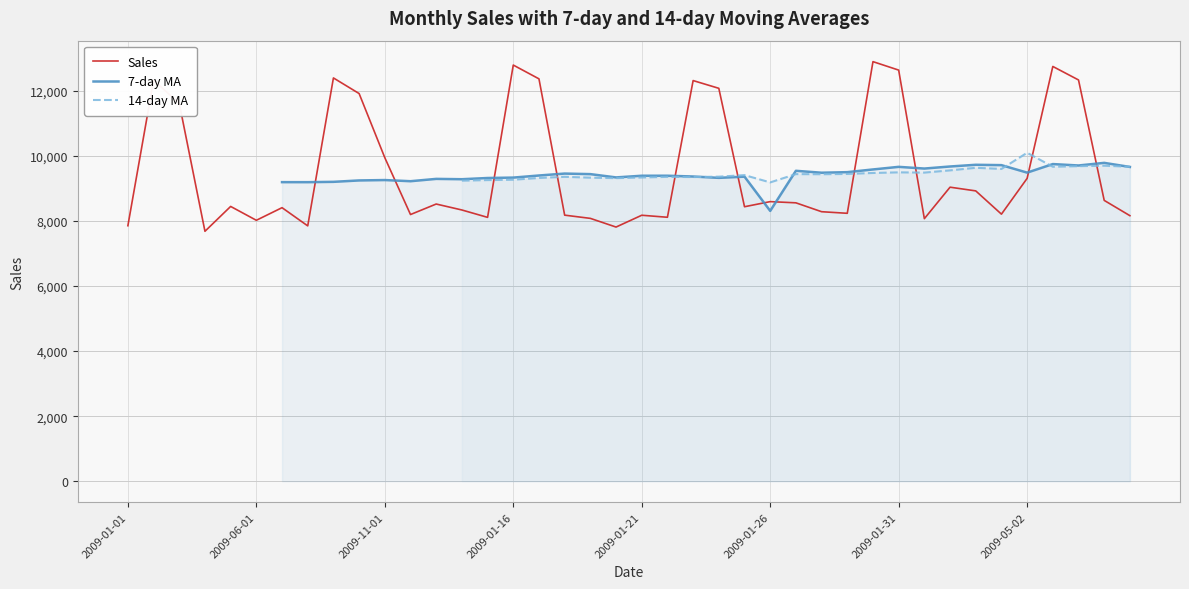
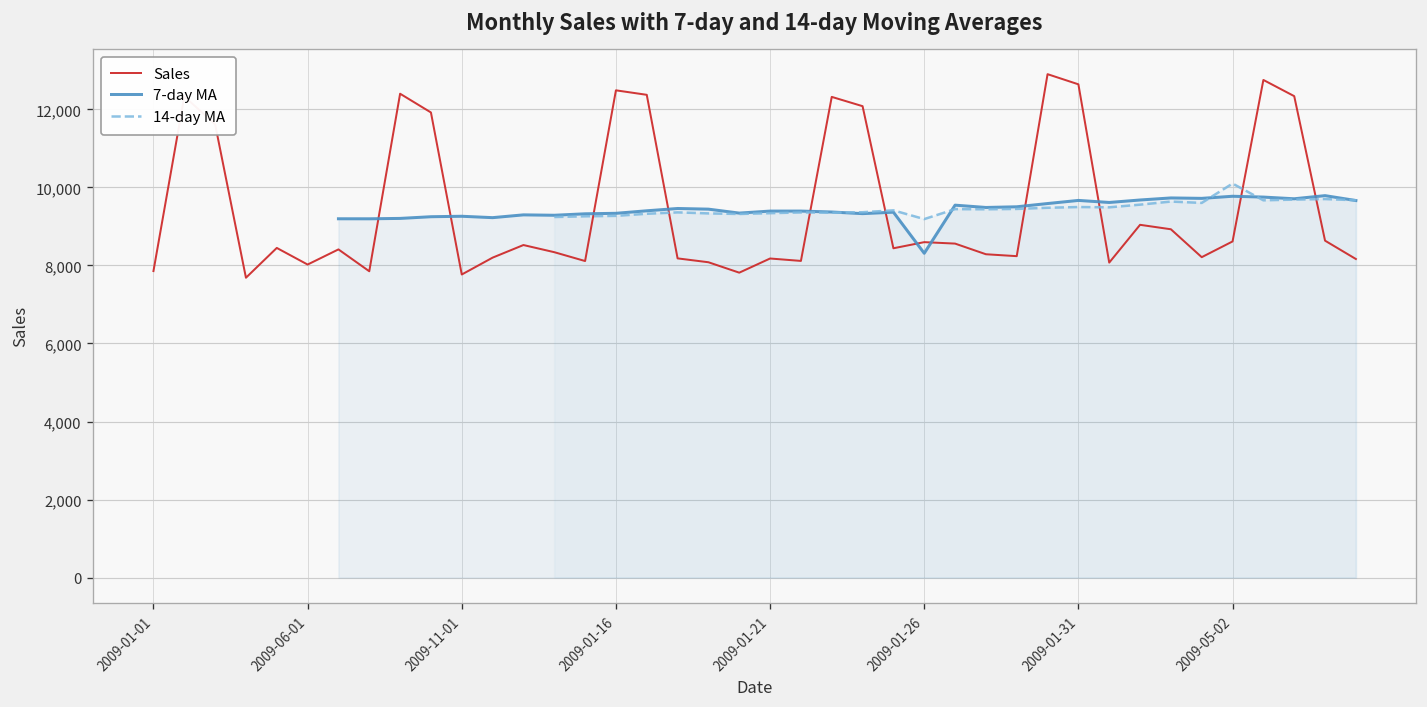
Sales, 2009-11-01: 9,900 -> 7,800
Sales, 2009-01-16: 12,800 -> 12,500
Sales, 2009-05-02: 9,300 -> 8,600
7-day MA, 2009-05-02: 9,500 -> 9,800
